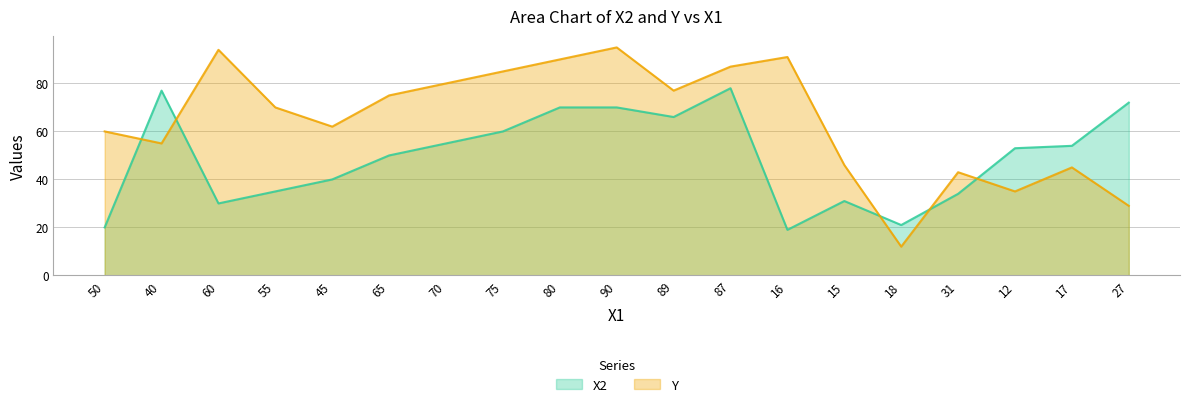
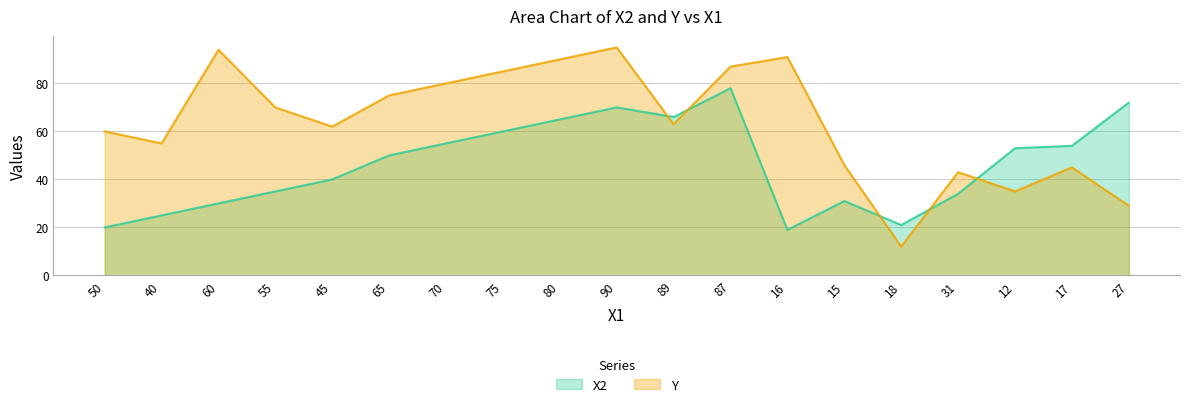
X2, 40: 77 -> 25
X2, 80: 70 -> 65
Y, 89: 77 -> 63
